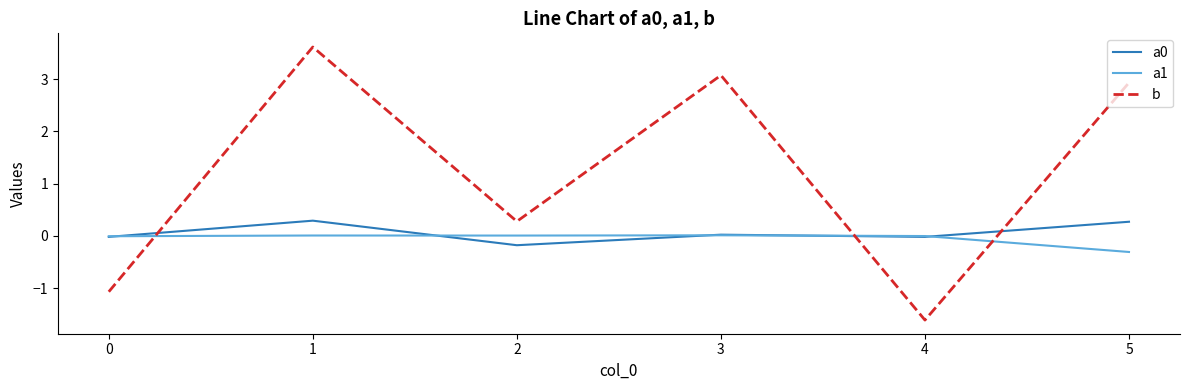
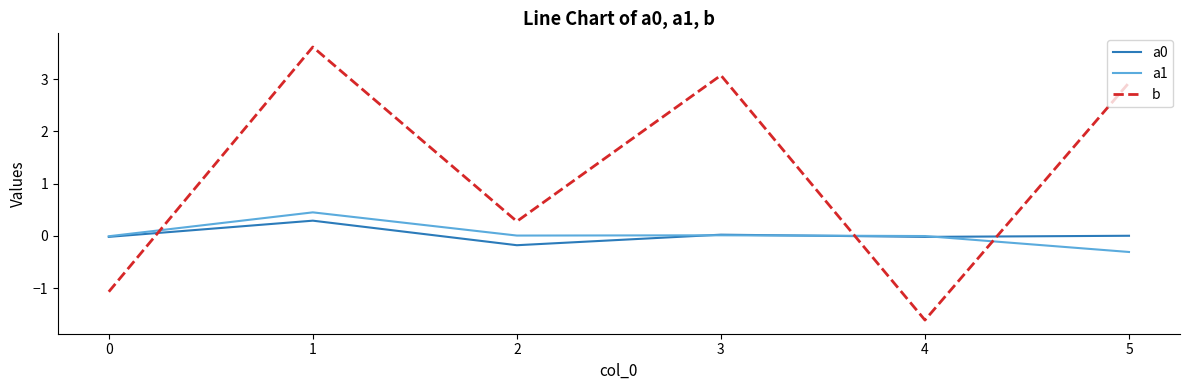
a1, 1: 0.0 -> 0.4
a0, 5: 0.3 -> 0.0
